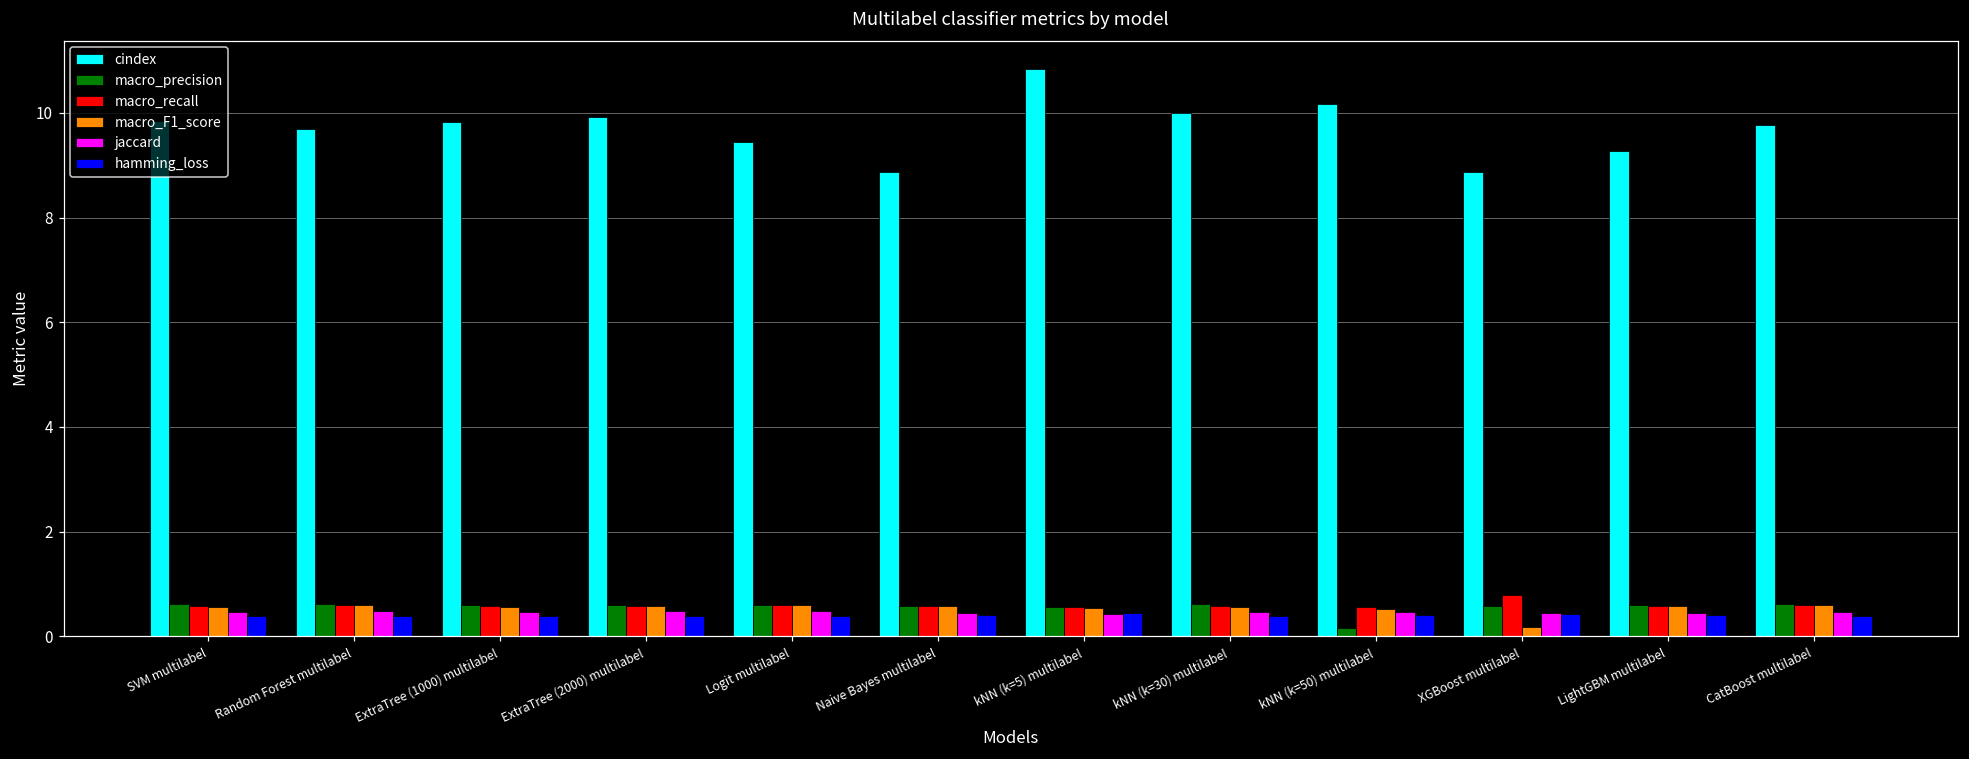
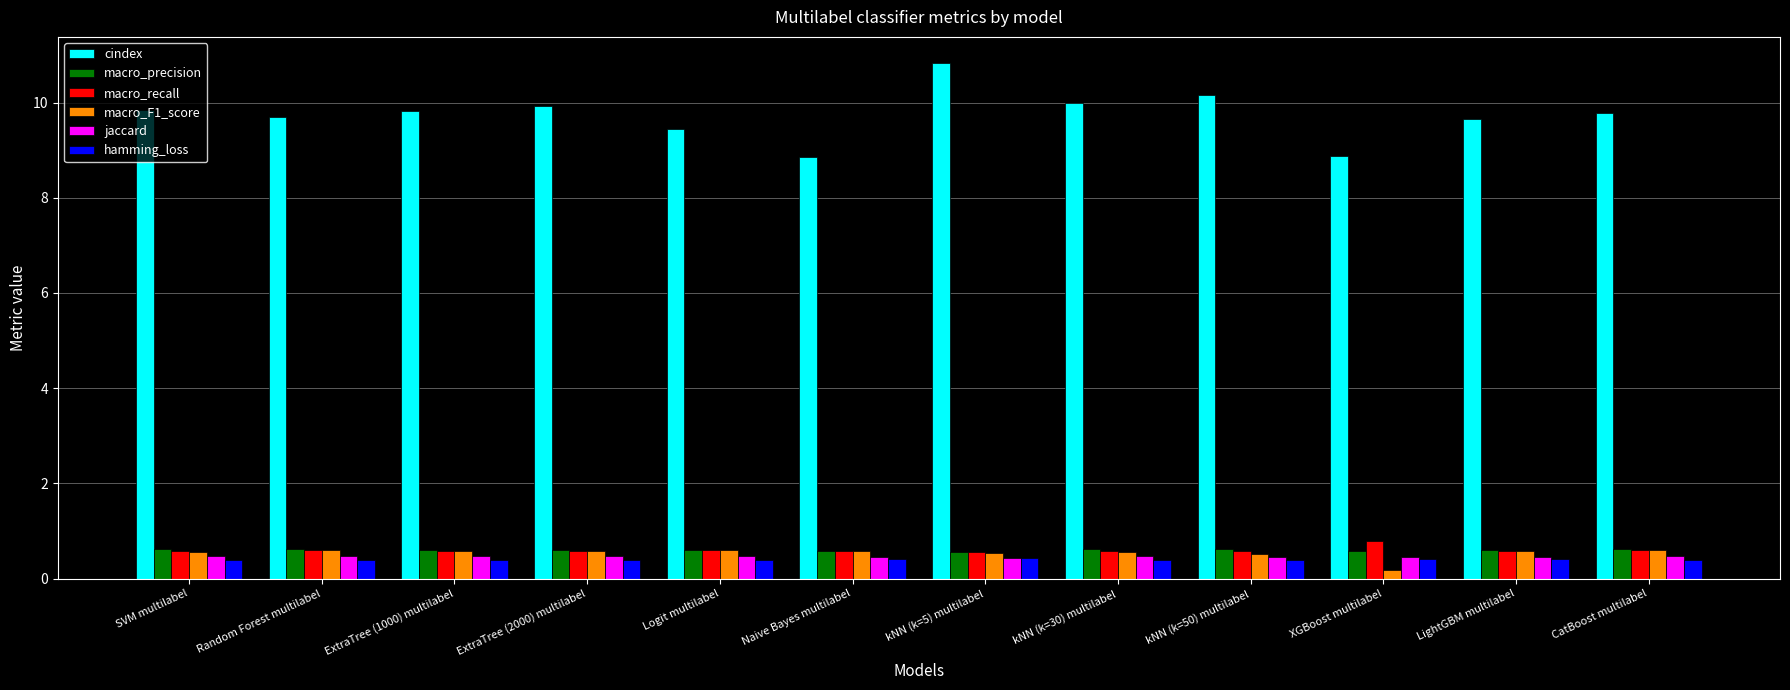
macro_precision, kNN (k=50) multilabel: 0.2 -> 0.6
cindex, LightGBM multilabel: 9.3 -> 9.7
